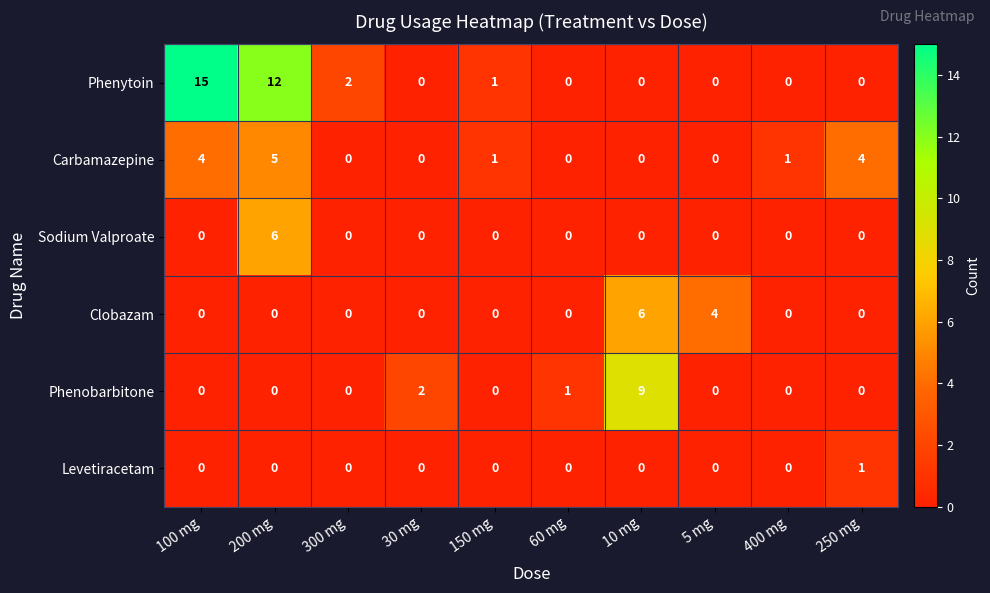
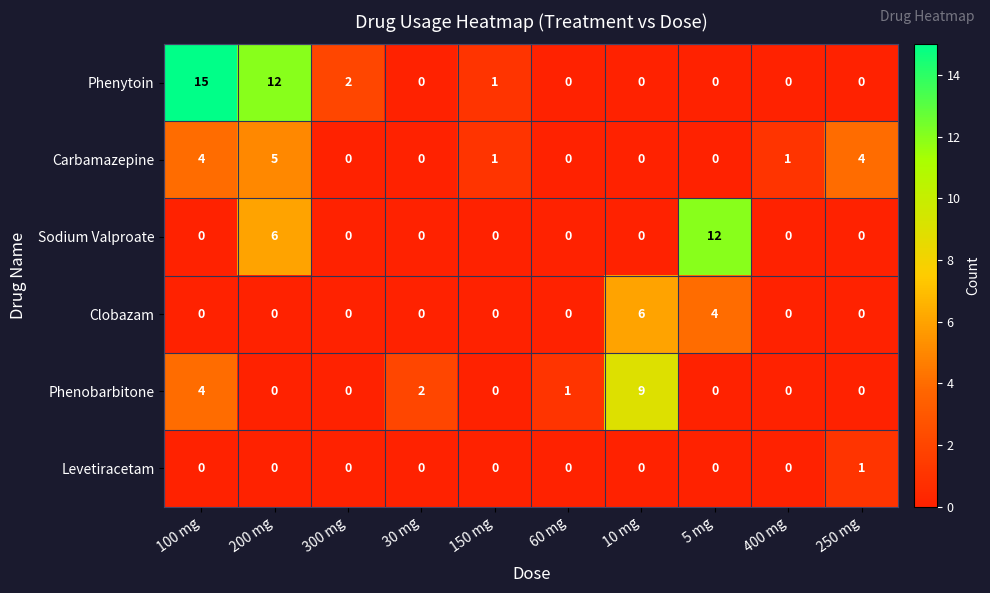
Sodium Valproate, 5 mg: 0 -> 12
Phenobarbitone, 100 mg: 0 -> 4
